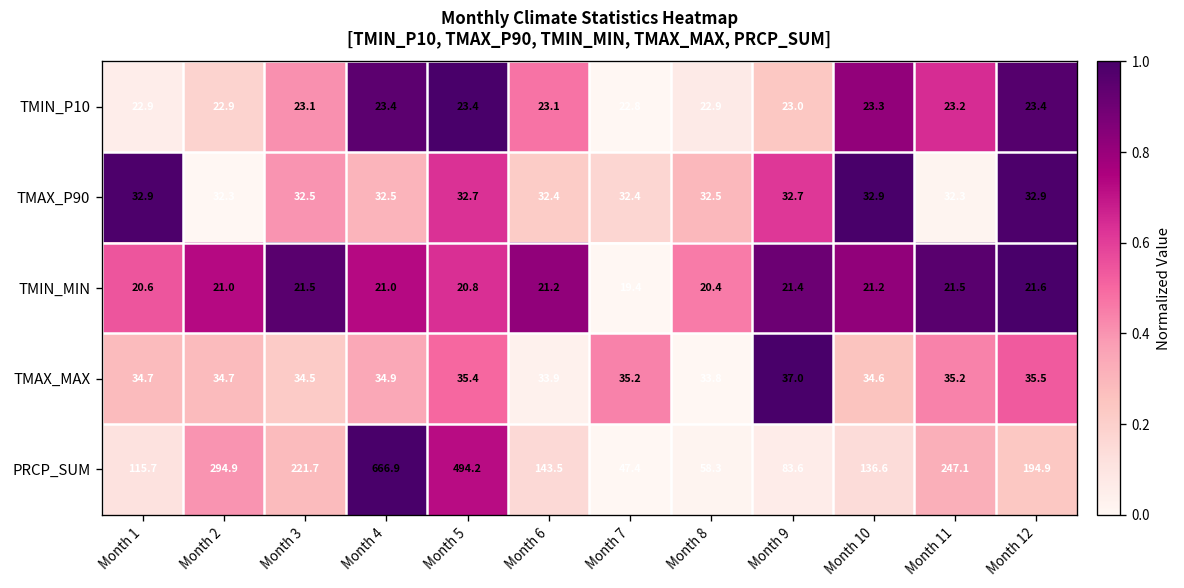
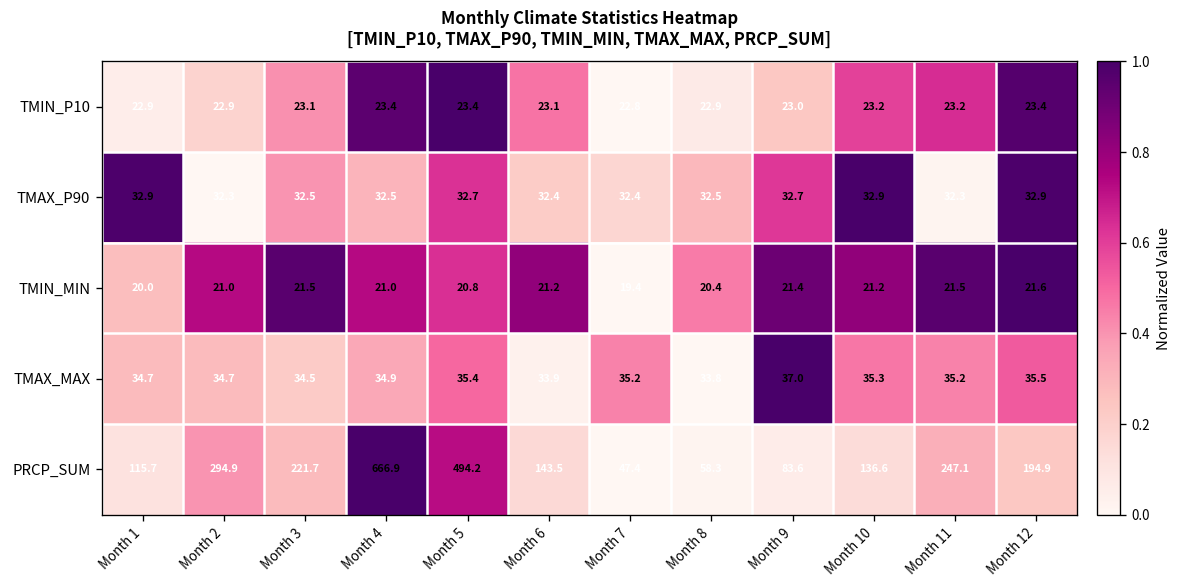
TMIN_P10, Month 10: 23.3 -> 23.2
TMIN_MIN, Month 1: 20.6 -> 20.0
TMAX_MAX, Month 10: 34.6 -> 35.3
